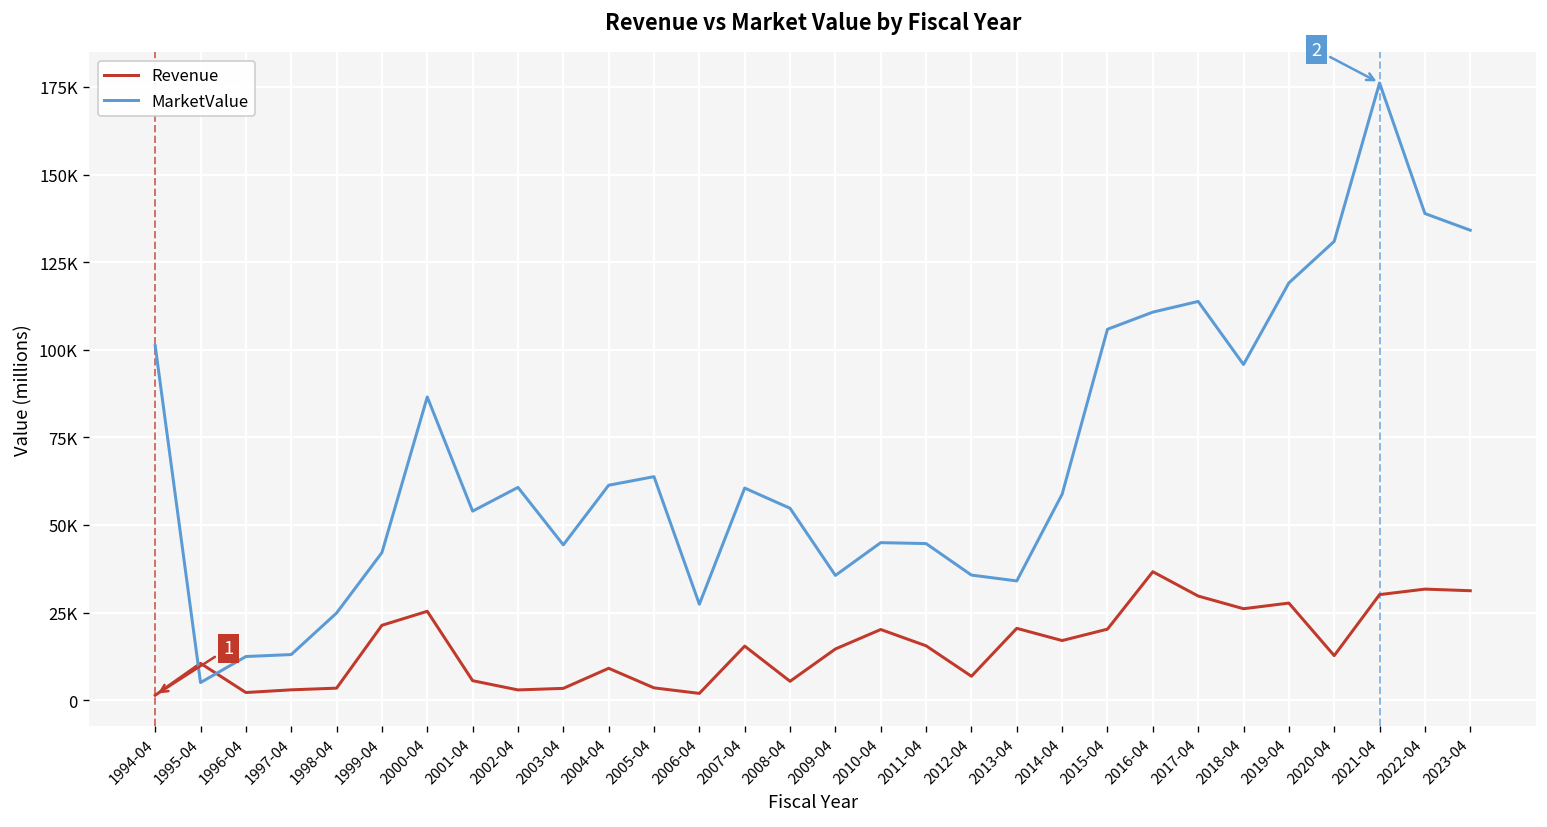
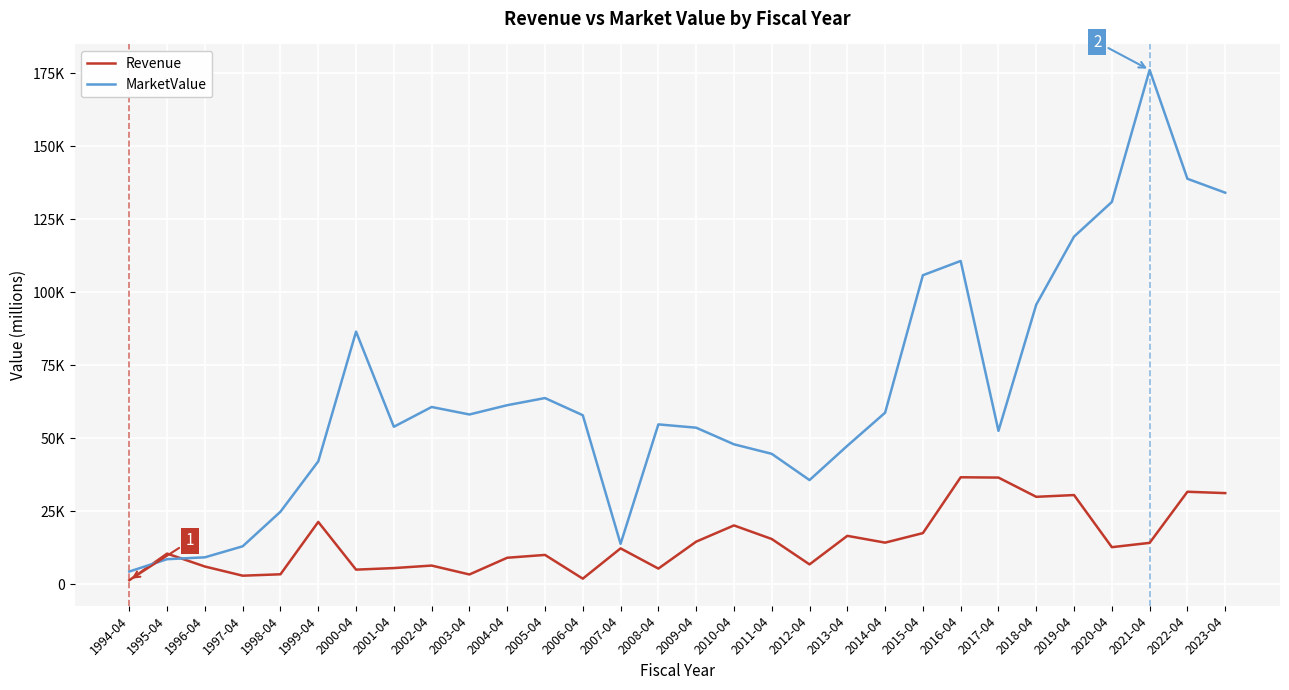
MarketValue, 1994-04: 101000 -> 4000
MarketValue, 1995-04: 5000 -> 9000
Revenue, 1996-04: 2000 -> 6000
MarketValue, 1996-04: 12000 -> 9000
Revenue, 2000-04: 25000 -> 5000
Revenue, 2002-04: 3000 -> 6000
MarketValue, 2003-04: 44000 -> 58000
Revenue, 2005-04: 4000 -> 10000
MarketValue, 2006-04: 27000 -> 58000
Revenue, 2007-04: 15000 -> 12000
MarketValue, 2007-04: 61000 -> 14000
MarketValue, 2009-04: 36000 -> 54000
MarketValue, 2010-04: 45000 -> 48000
Revenue, 2013-04: 20000 -> 17000
MarketValue, 2013-04: 34000 -> 47000
Revenue, 2014-04: 17000 -> 14000
Revenue, 2015-04: 20000 -> 18000
Revenue, 2017-04: 30000 -> 37000
MarketValue, 2017-04: 114000 -> 53000
Revenue, 2018-04: 26000 -> 30000
Revenue, 2019-04: 28000 -> 31000
Revenue, 2021-04: 30000 -> 14000
